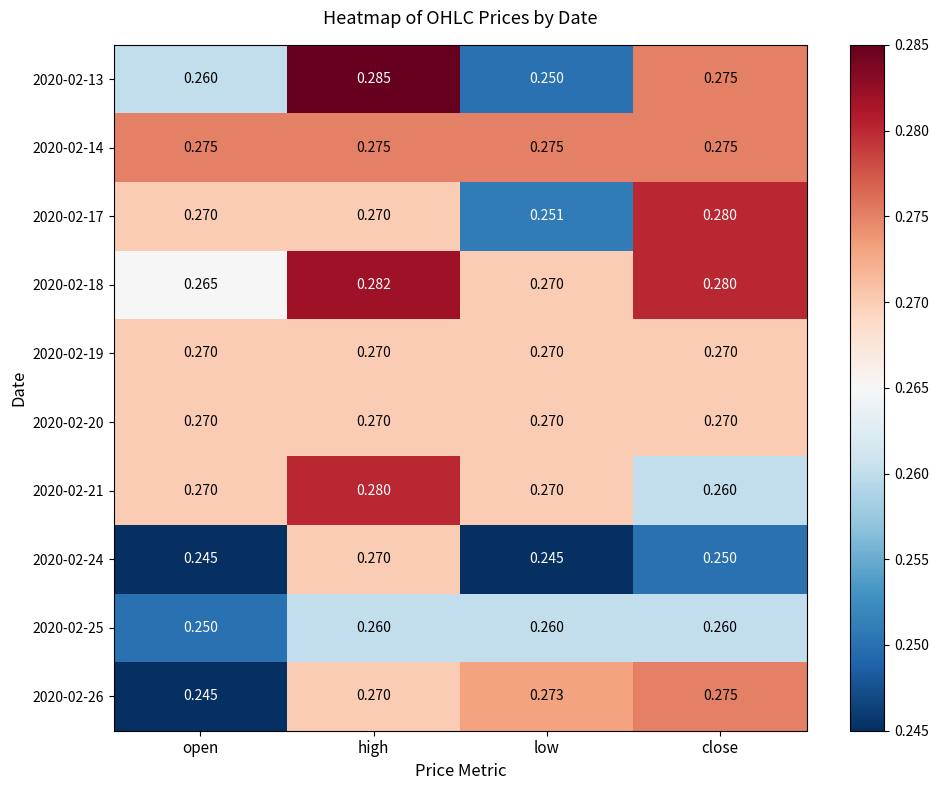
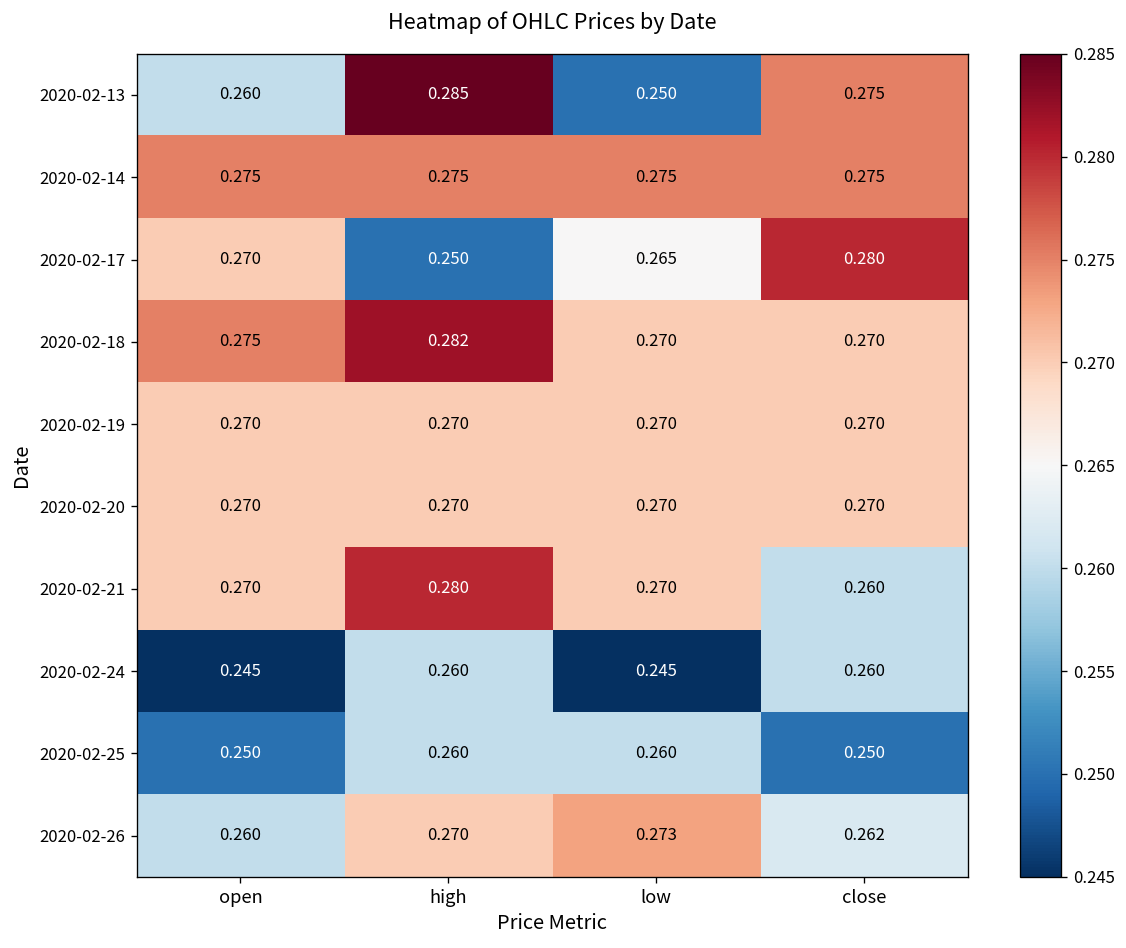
2020-02-17, high: 0.270 -> 0.250
2020-02-17, low: 0.251 -> 0.265
2020-02-18, open: 0.265 -> 0.275
2020-02-18, close: 0.280 -> 0.270
2020-02-24, high: 0.270 -> 0.260
2020-02-24, close: 0.250 -> 0.260
2020-02-25, close: 0.260 -> 0.250
2020-02-26, open: 0.245 -> 0.260
2020-02-26, close: 0.275 -> 0.262
